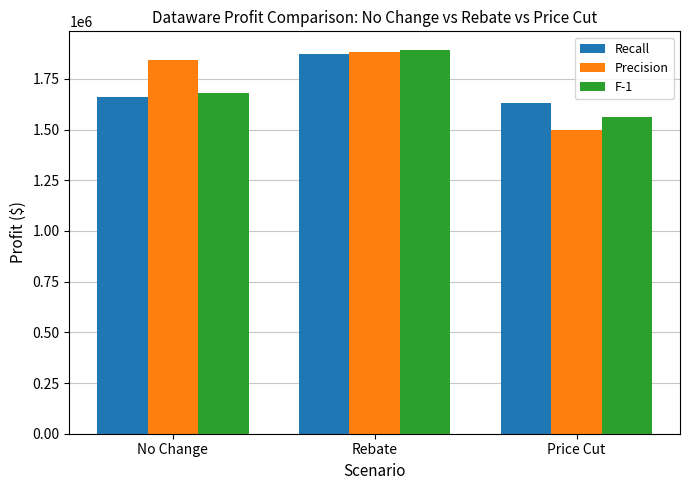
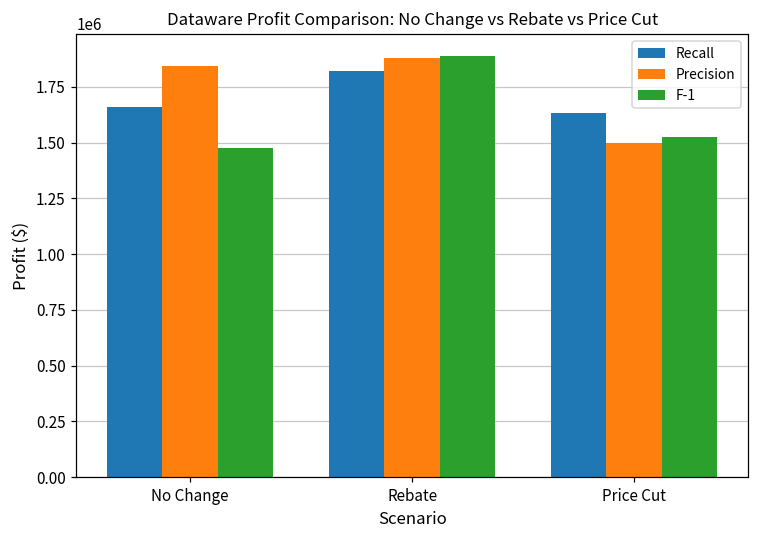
F-1, No Change: 1680000 -> 1470000
Recall, Rebate: 1870000 -> 1820000
F-1, Price Cut: 1560000 -> 1520000
